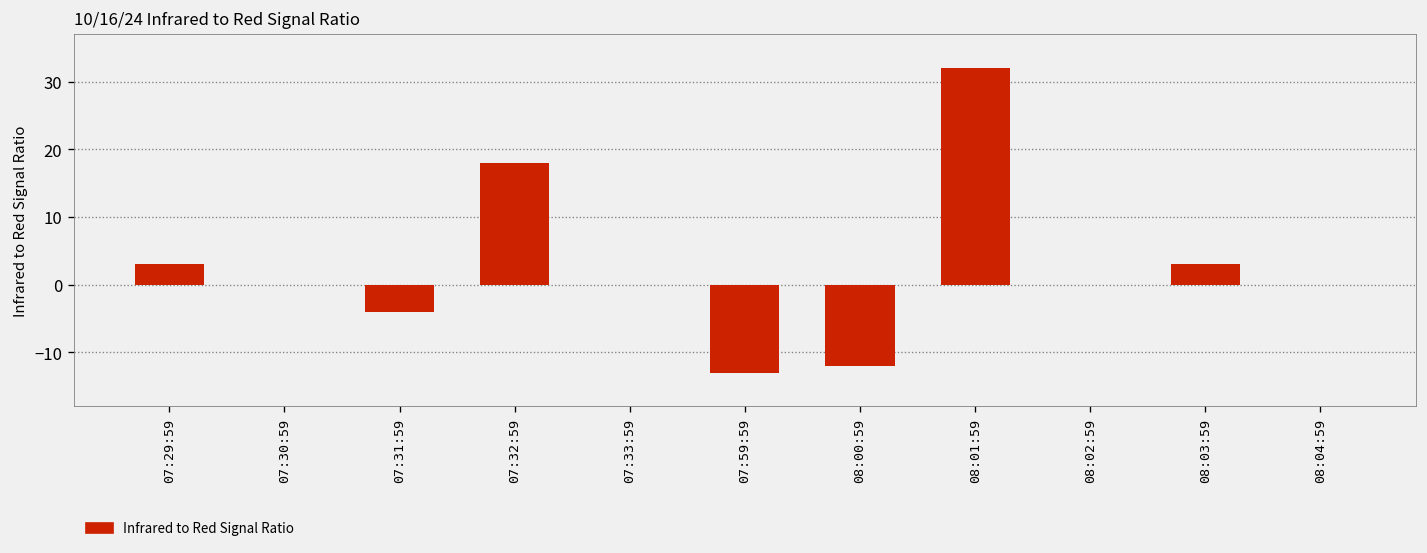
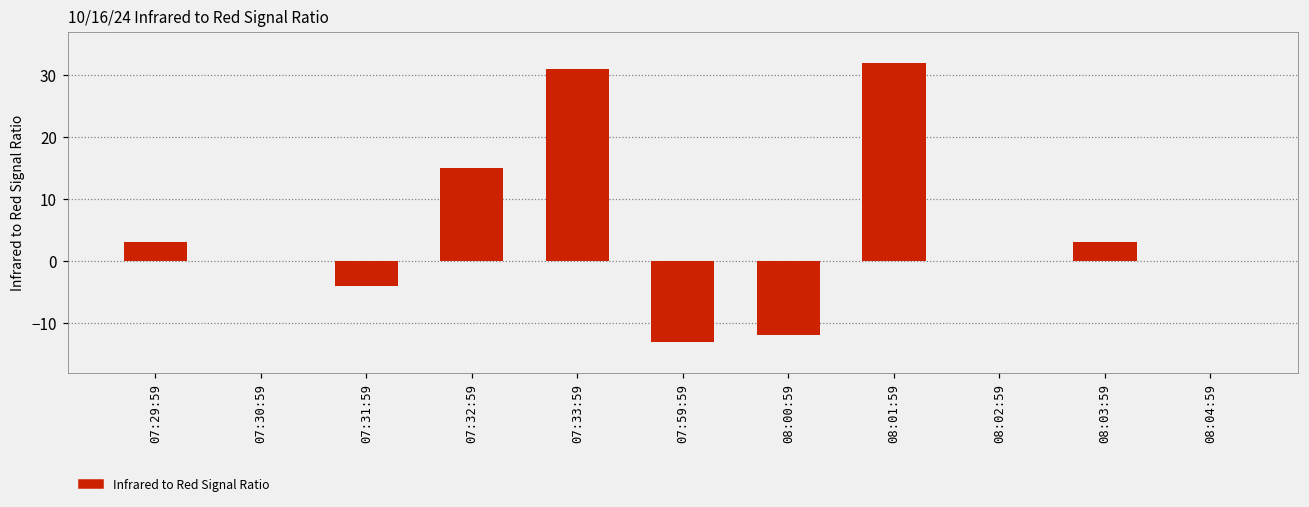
07:32:59: 18 -> 15
07:33:59: 0 -> 31
